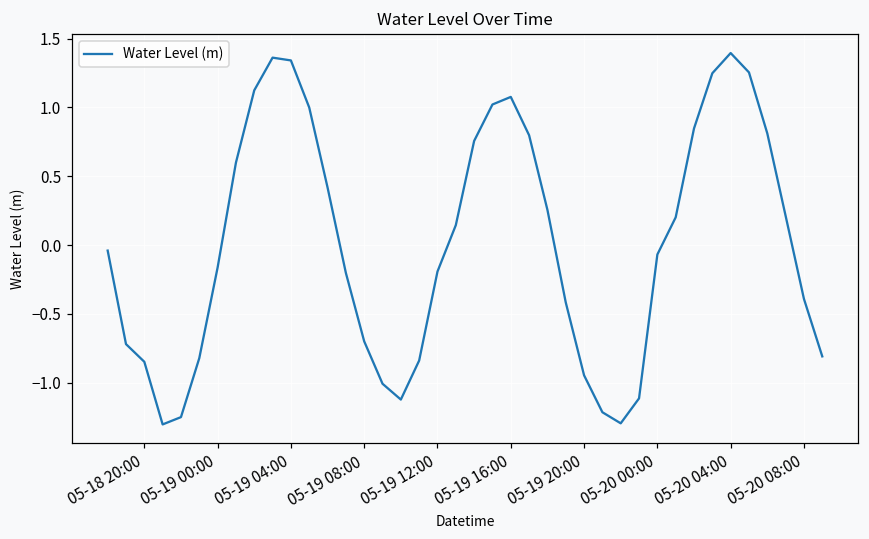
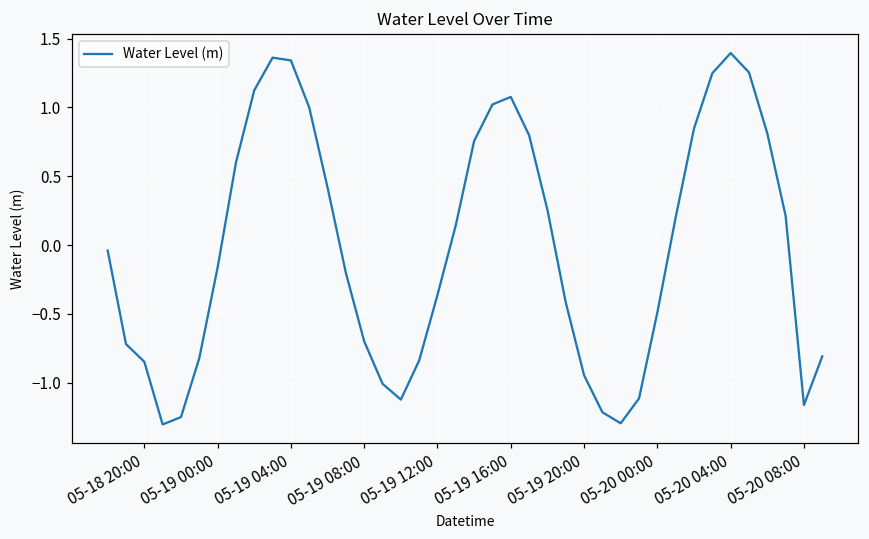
05-19 12:00: -0.19 -> -0.36
05-20 00:00: -0.07 -> -0.49
05-20 08:00: -0.39 -> -1.16
